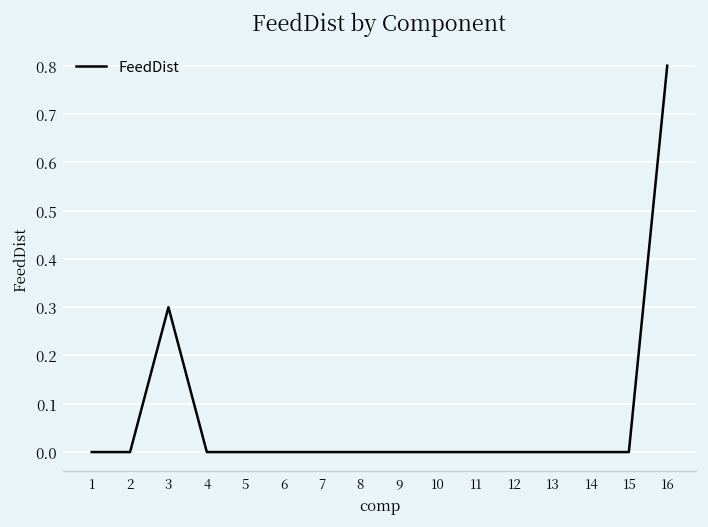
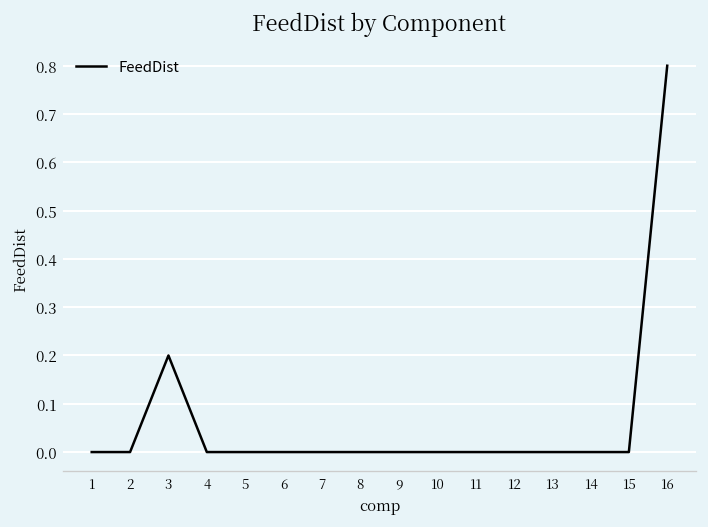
3: 0.3 -> 0.2
